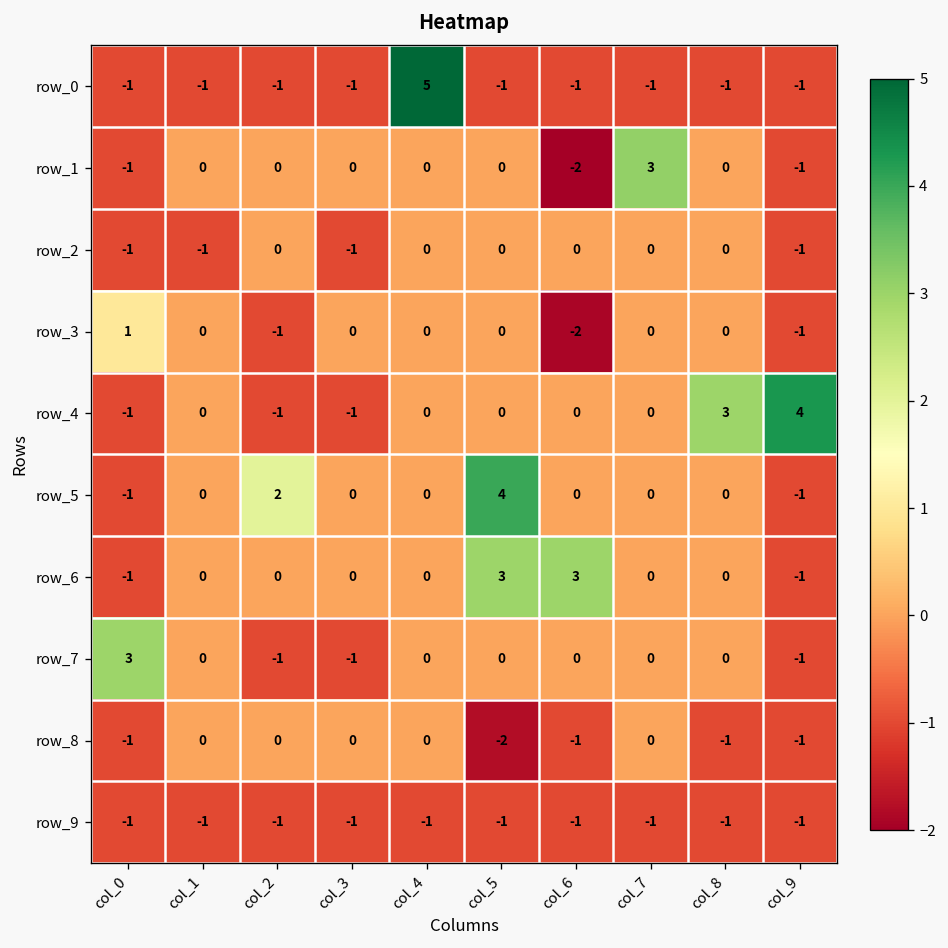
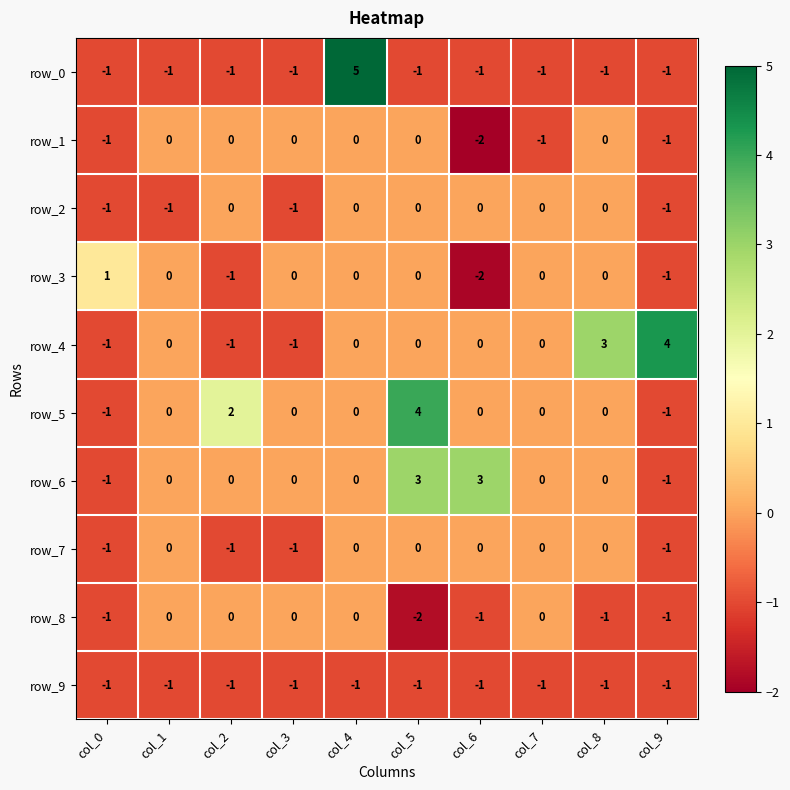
row_1, col_7: 3 -> -1
row_7, col_0: 3 -> -1
